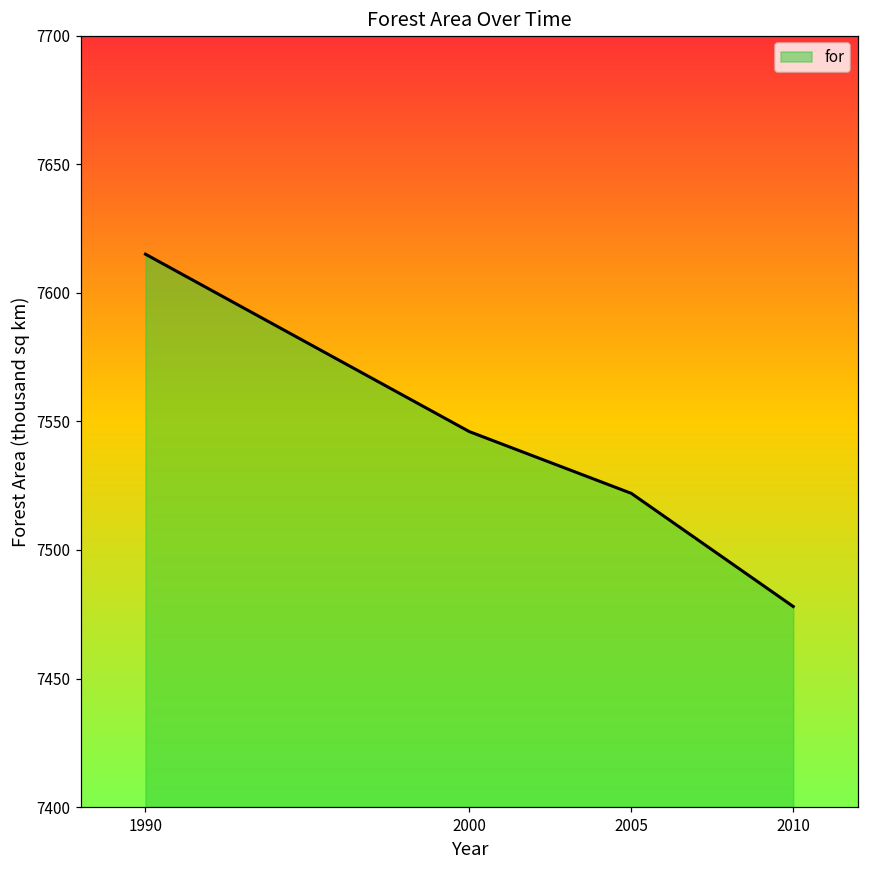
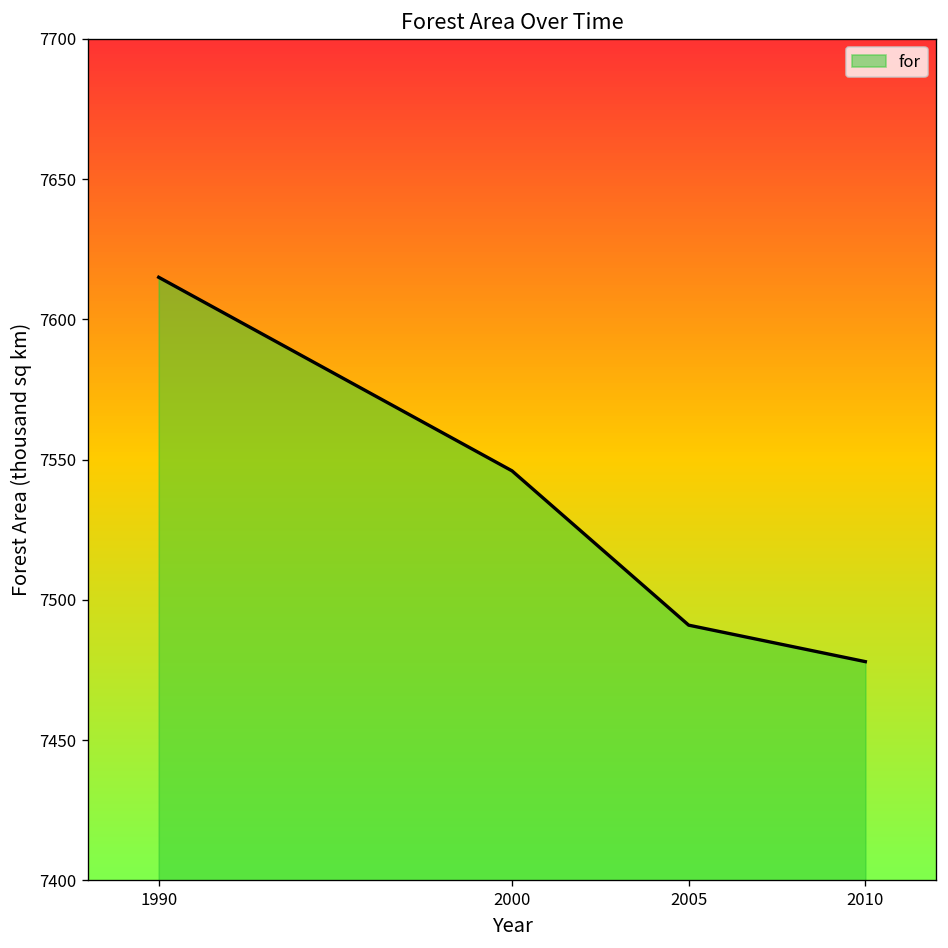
2005: 7522 -> 7491
